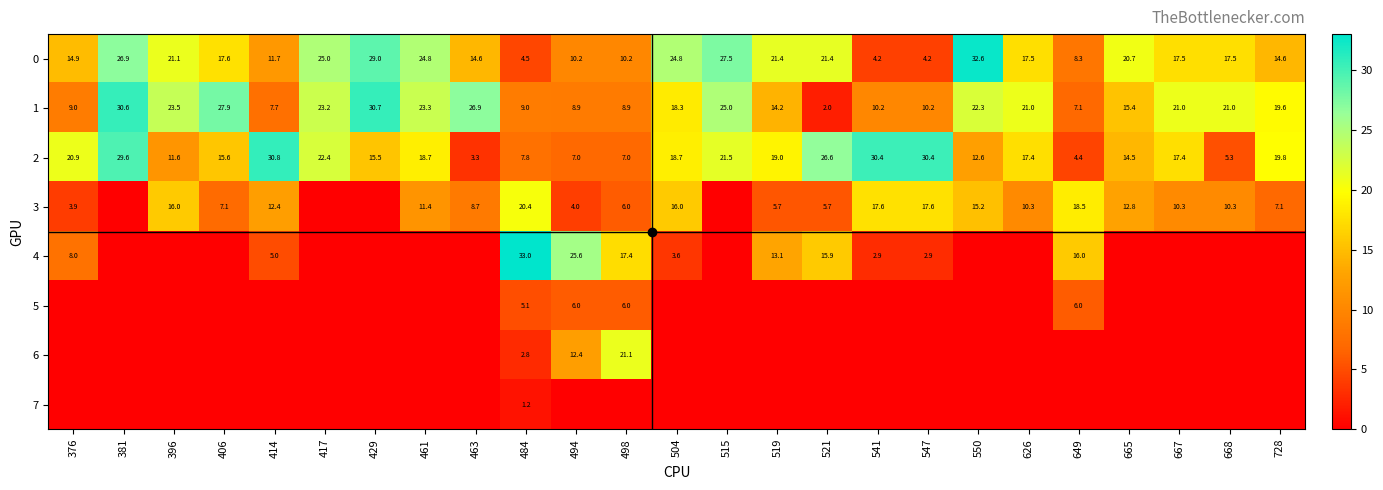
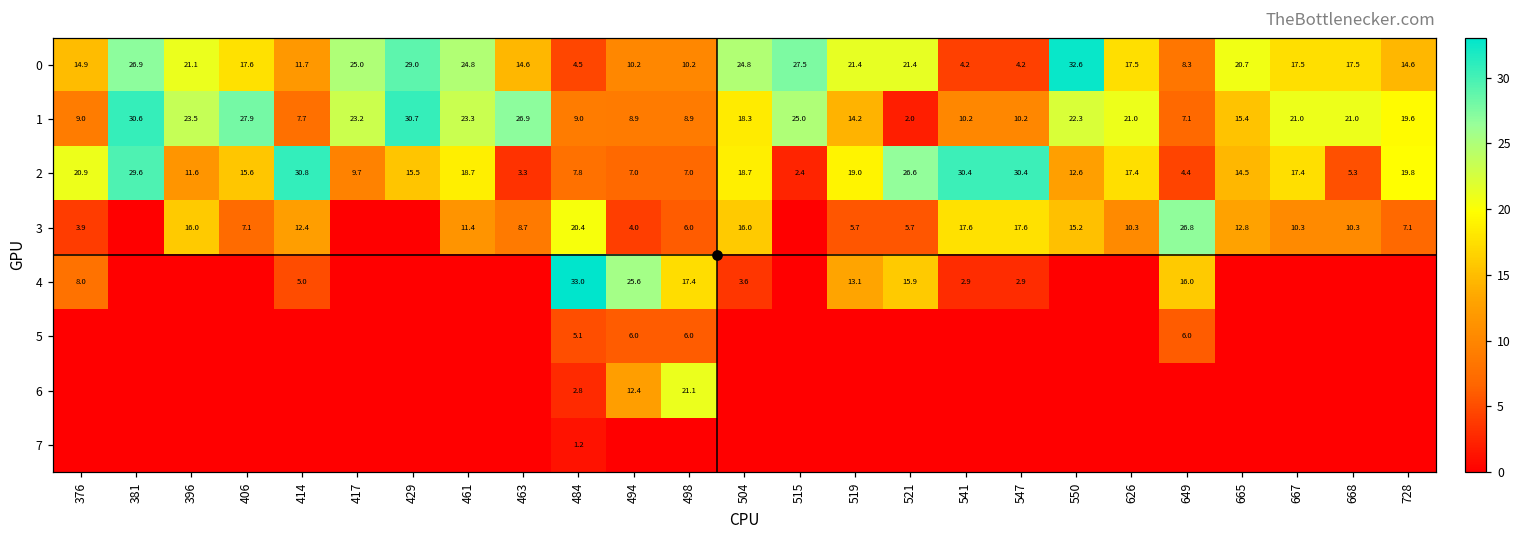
2, 417: 22.4 -> 9.7
2, 515: 21.5 -> 2.4
3, 649: 18.5 -> 26.8
